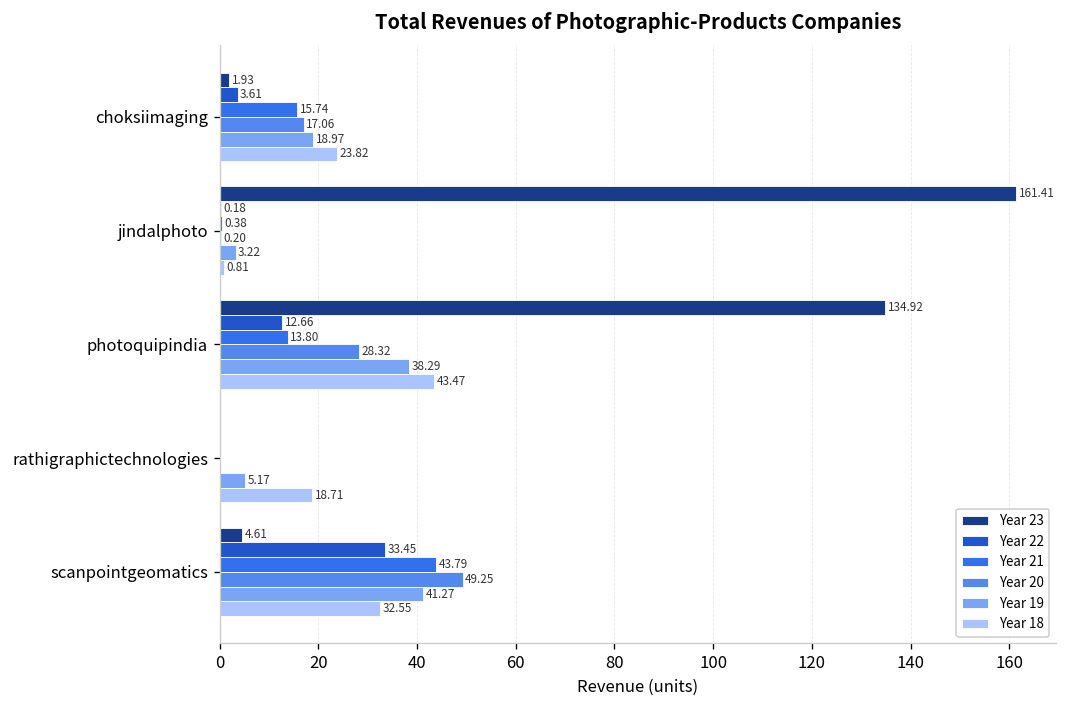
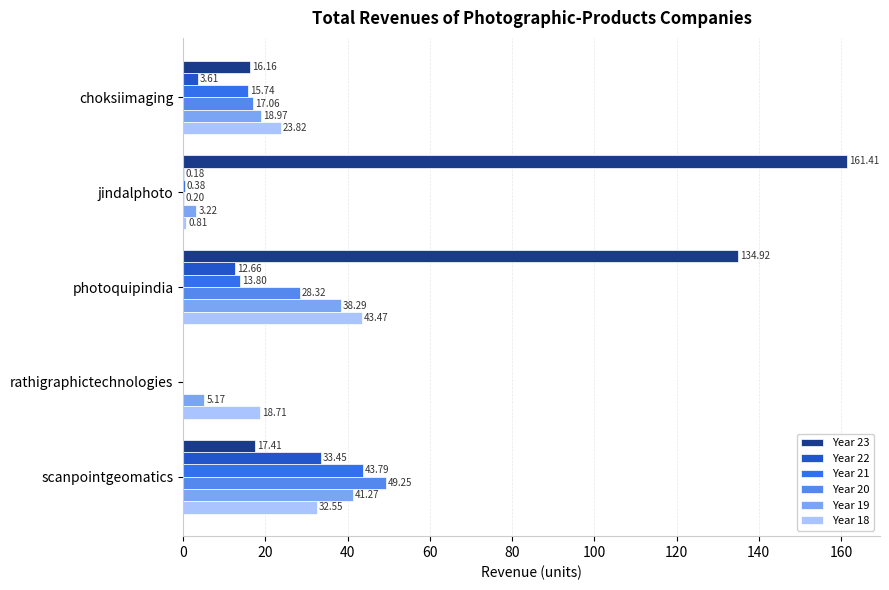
Year 23, choksiimaging: 1.93 -> 16.16
Year 23, scanpointgeomatics: 4.61 -> 17.41
